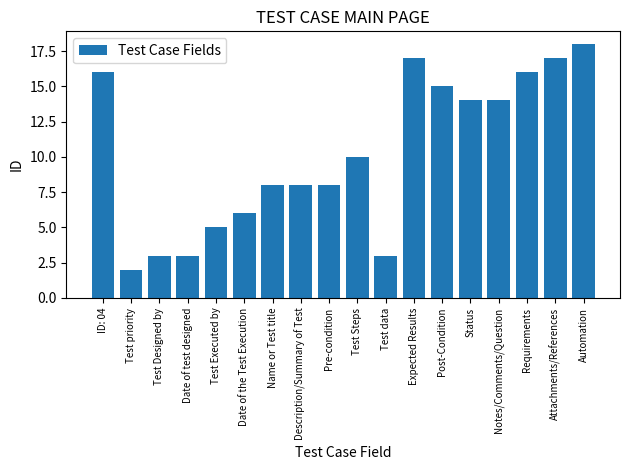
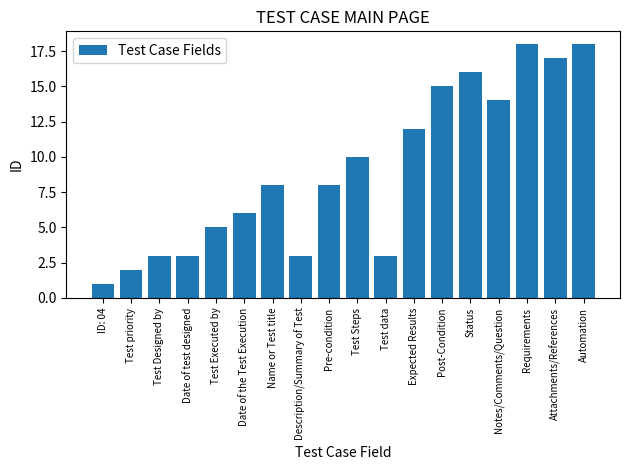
ID: 04: 16 -> 1
Description/Summary of Test: 8 -> 3
Expected Results: 17 -> 12
Status: 14 -> 16
Requirements: 16 -> 18
